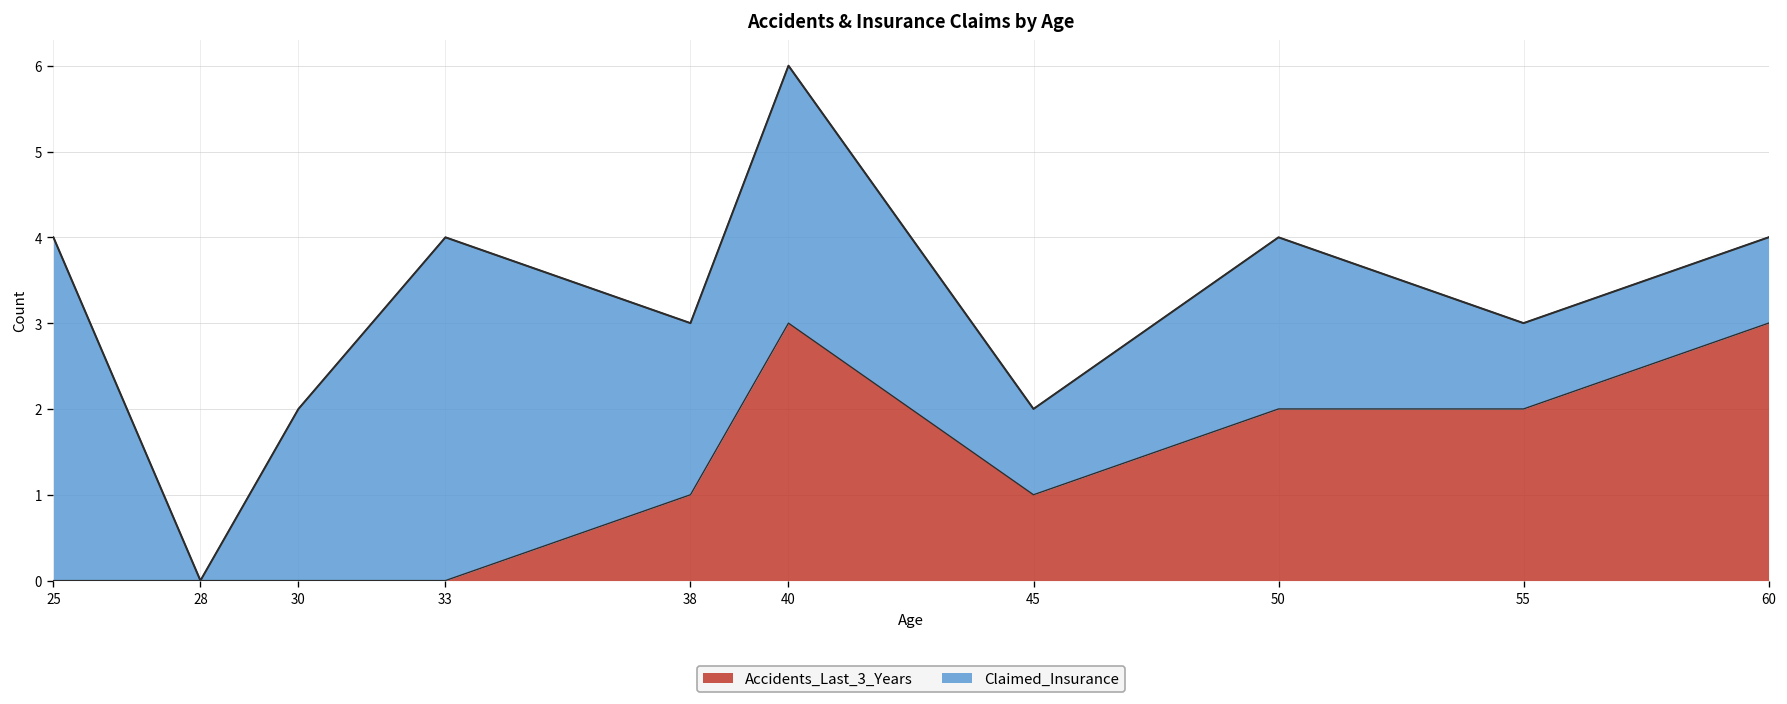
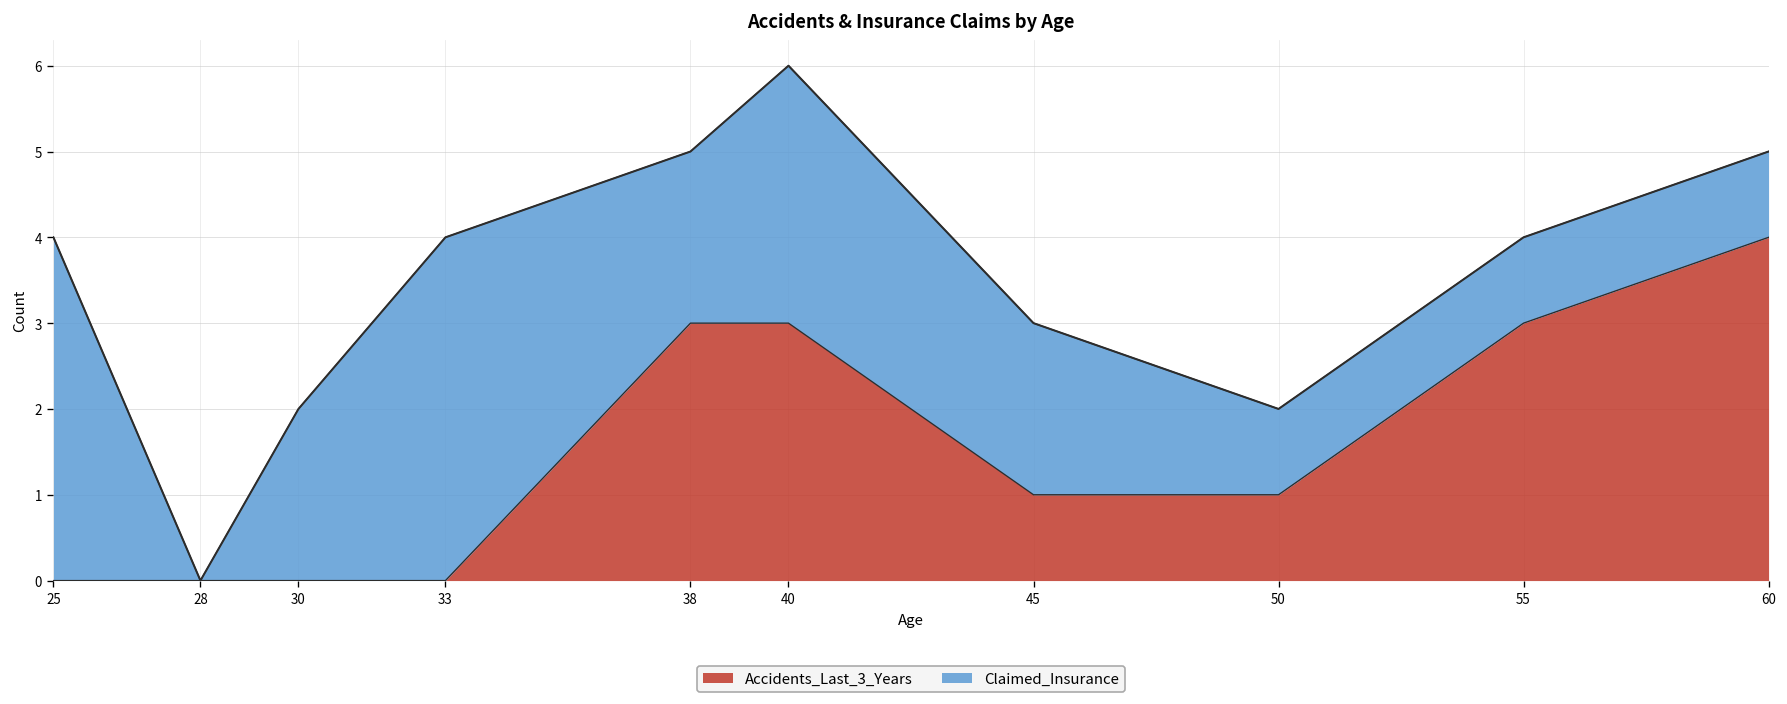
Accidents_Last_3_Years, 38: 1 -> 3
Claimed_Insurance, 45: 1 -> 2
Accidents_Last_3_Years, 50: 2 -> 1
Claimed_Insurance, 50: 2 -> 1
Accidents_Last_3_Years, 55: 2 -> 3
Accidents_Last_3_Years, 60: 3 -> 4
